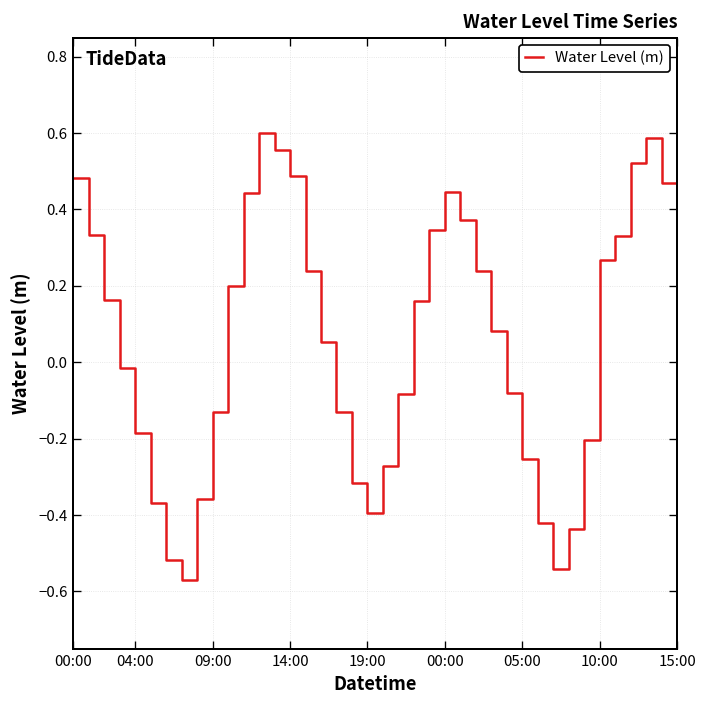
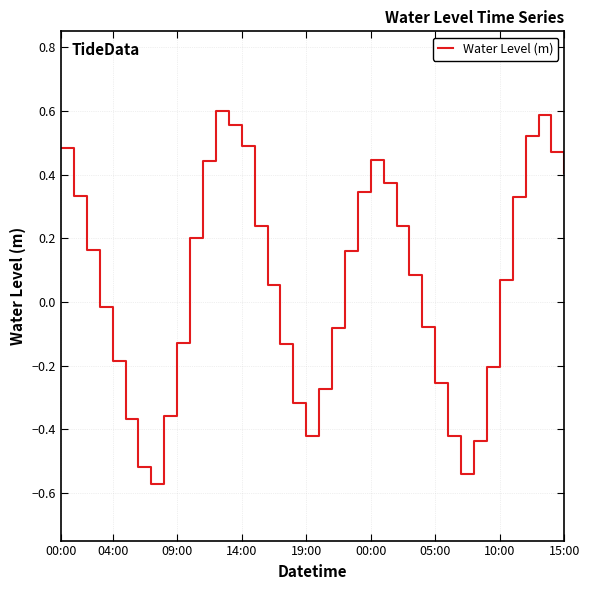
19:00: -0.40 -> -0.42
10:00: 0.27 -> 0.07
